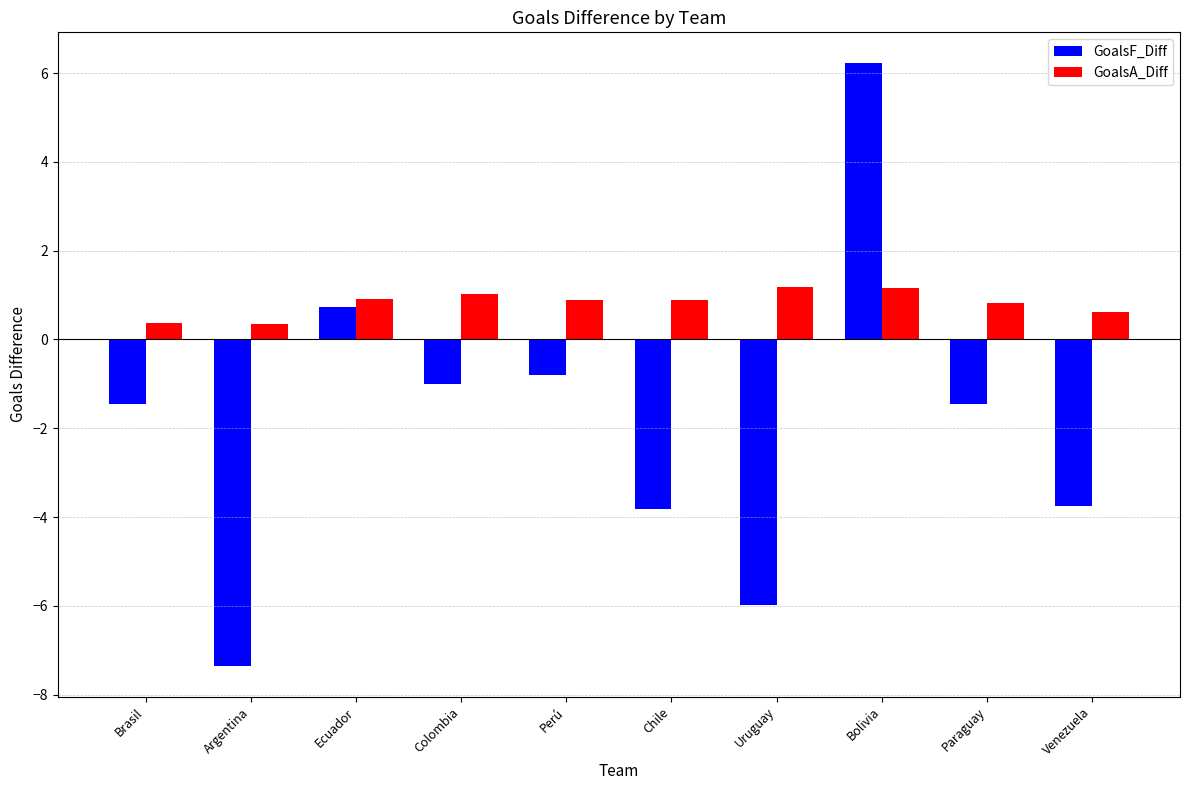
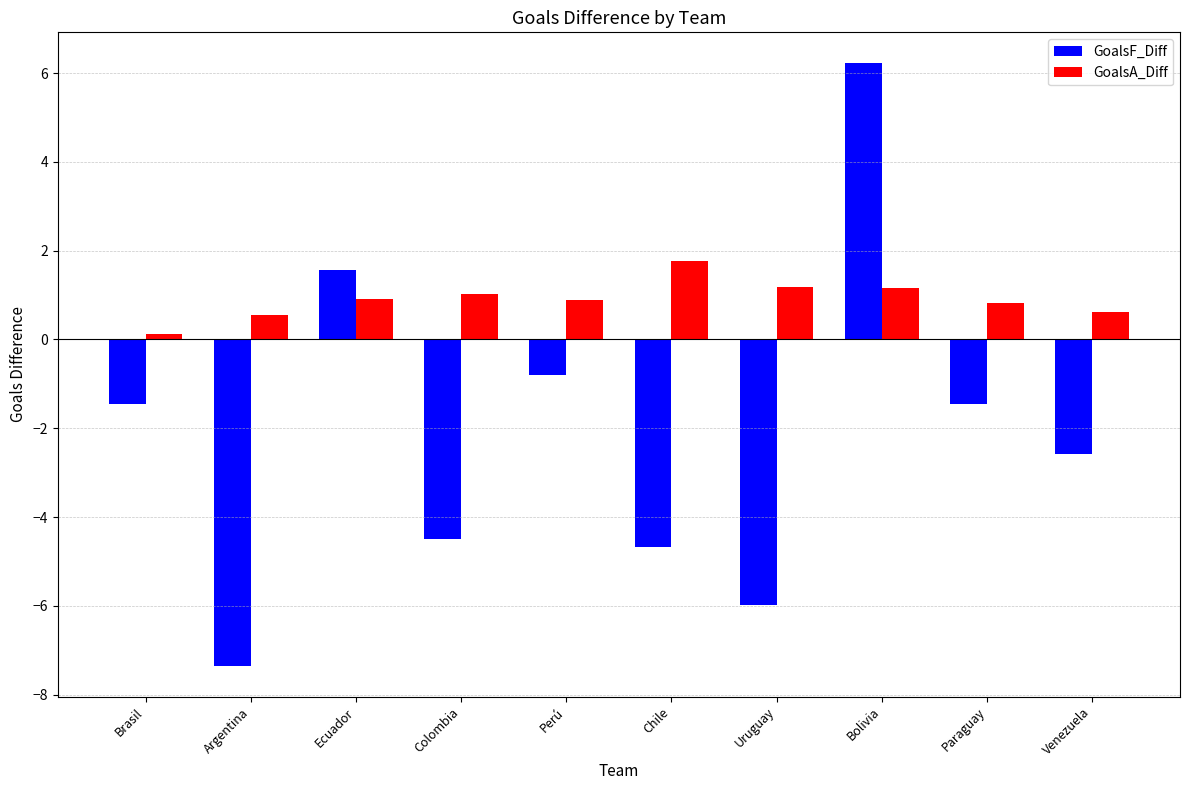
GoalsA_Diff, Brasil: 0.4 -> 0.1
GoalsA_Diff, Argentina: 0.3 -> 0.5
GoalsF_Diff, Ecuador: 0.7 -> 1.6
GoalsF_Diff, Colombia: -1.0 -> -4.5
GoalsF_Diff, Chile: -3.8 -> -4.7
GoalsA_Diff, Chile: 0.9 -> 1.8
GoalsF_Diff, Venezuela: -3.7 -> -2.6
